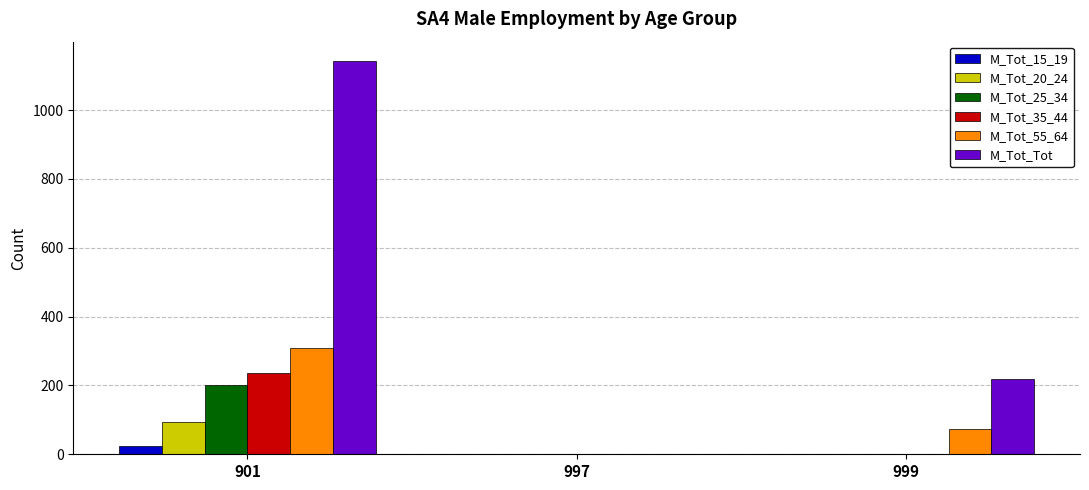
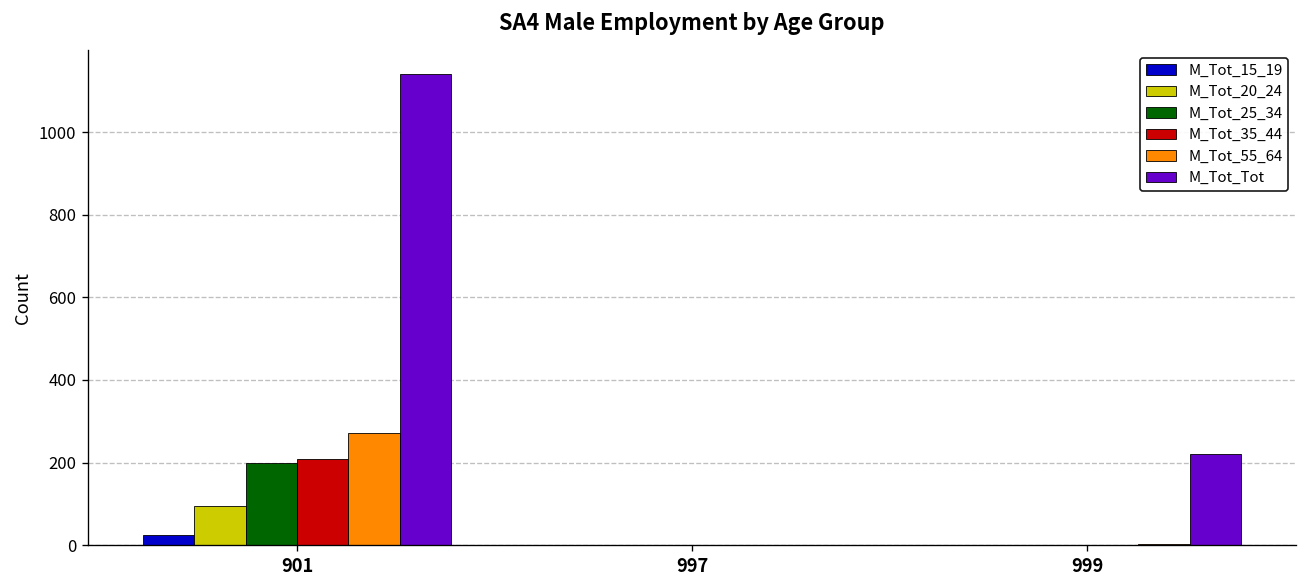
M_Tot_35_44, 901: 240 -> 210
M_Tot_55_64, 901: 310 -> 270
M_Tot_55_64, 999: 70 -> 0
